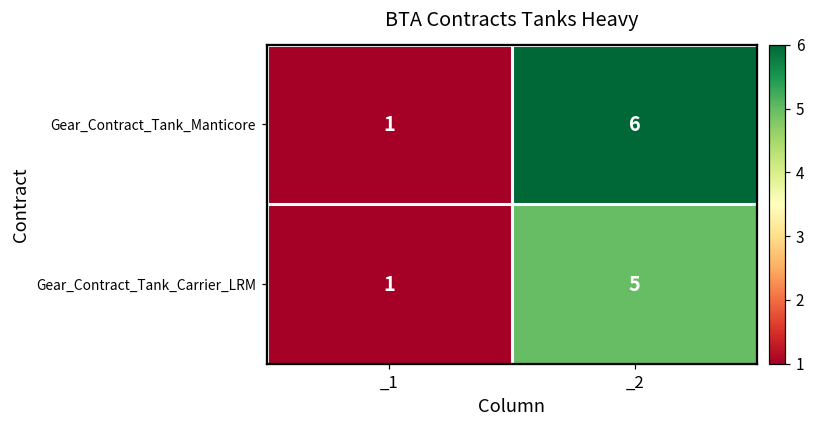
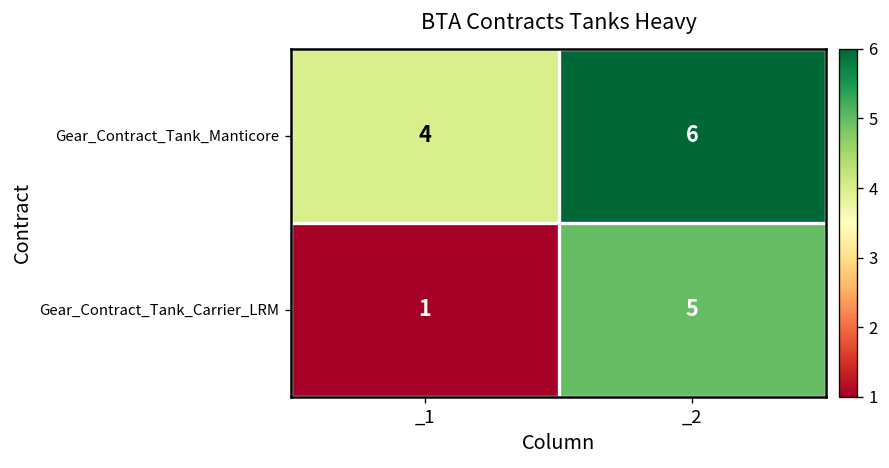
Gear_Contract_Tank_Manticore, _1: 1 -> 4
